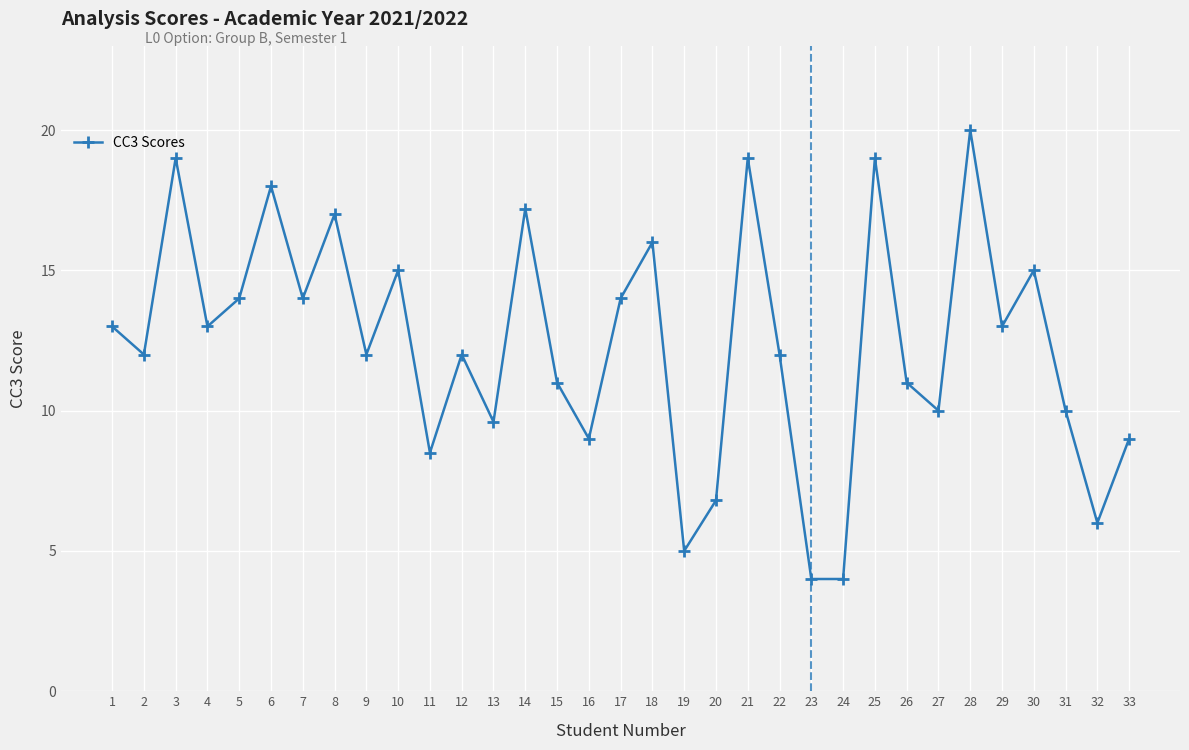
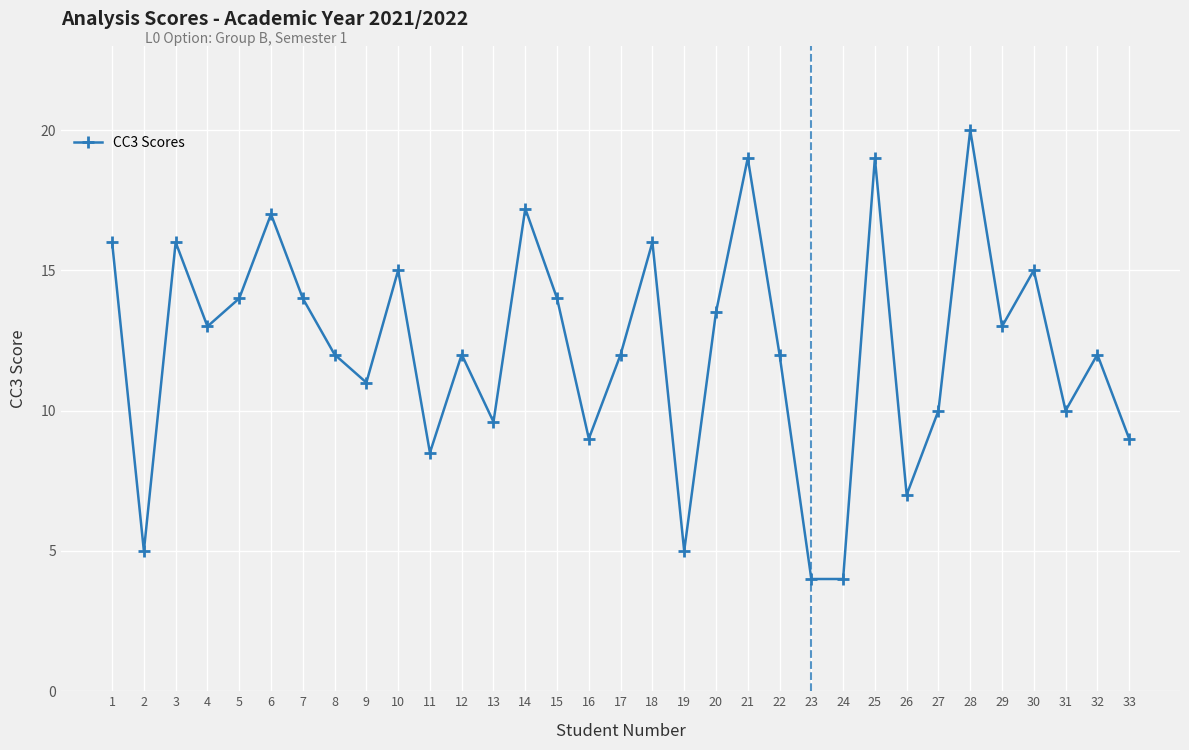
1: 13 -> 16
2: 12 -> 5
3: 19 -> 16
6: 18 -> 17
8: 17 -> 12
9: 12 -> 11
15: 11 -> 14
17: 14 -> 12
20: 6.8 -> 13.5
26: 11 -> 7
32: 6 -> 12
